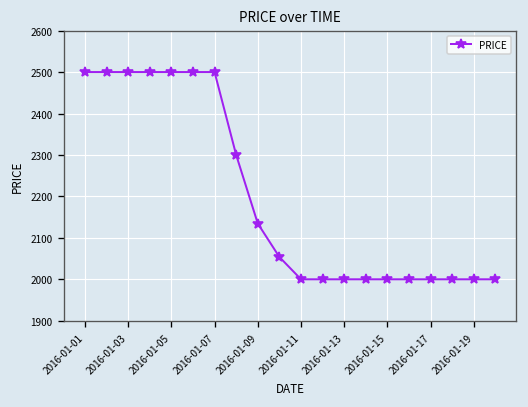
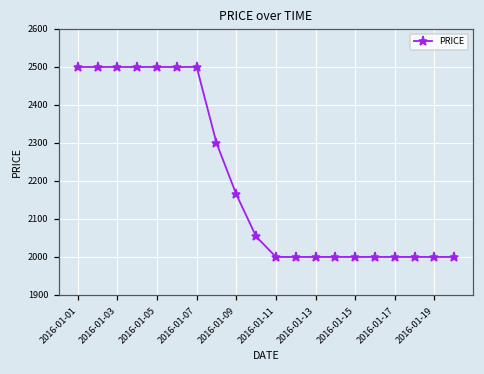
2016-01-09: 2130 -> 2160
